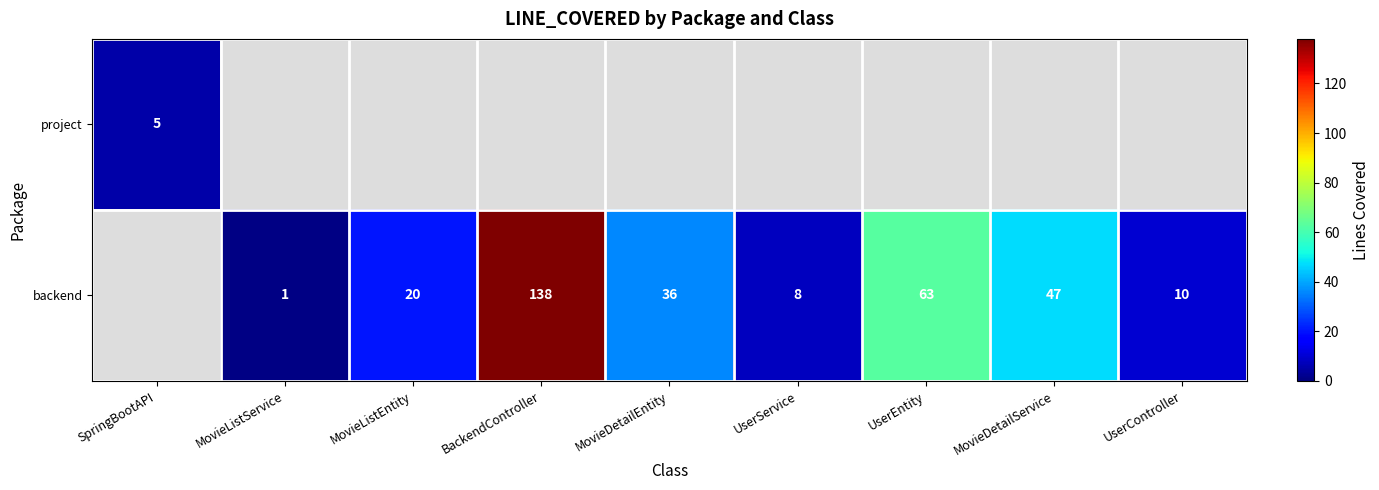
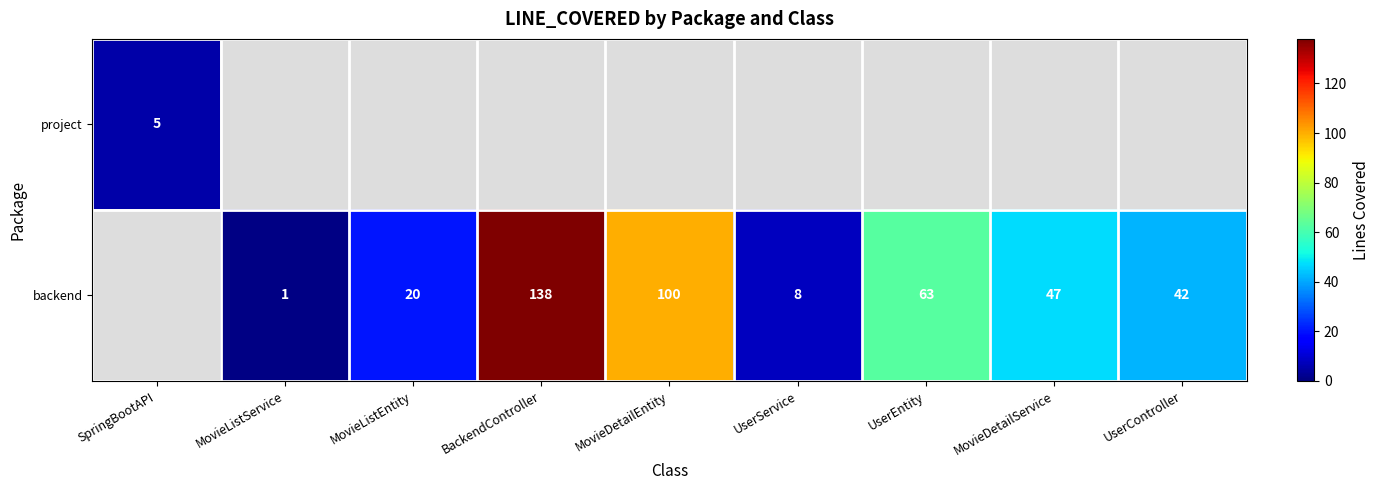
backend, MovieDetailEntity: 36 -> 100
backend, UserController: 10 -> 42
